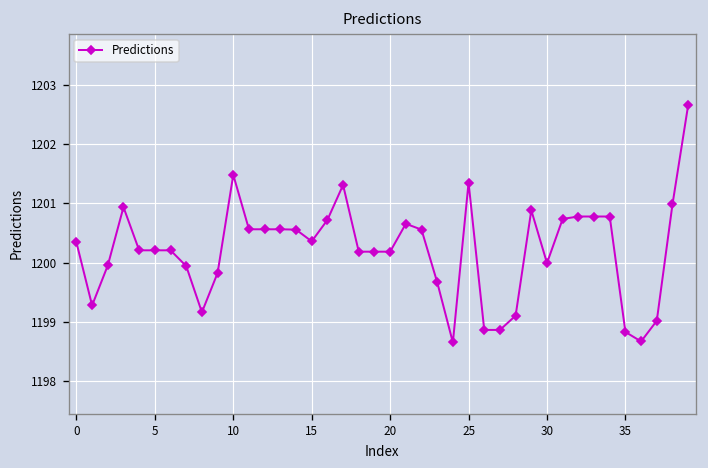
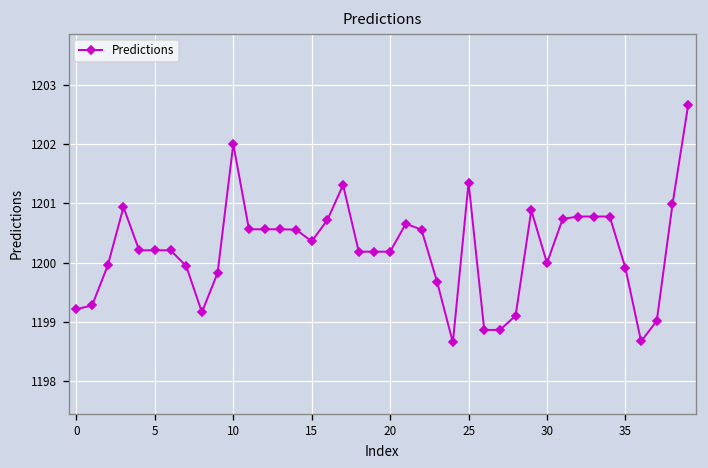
0: 1200.3 -> 1199.2
10: 1201.5 -> 1202.0
35: 1198.8 -> 1199.9
